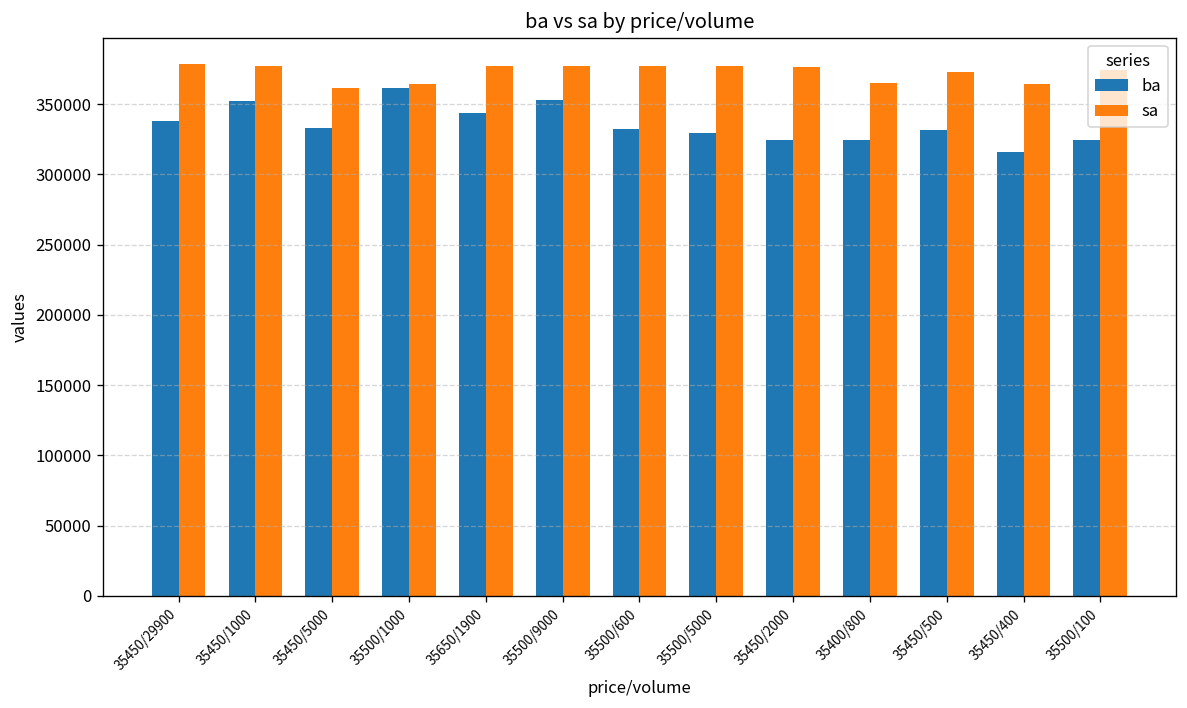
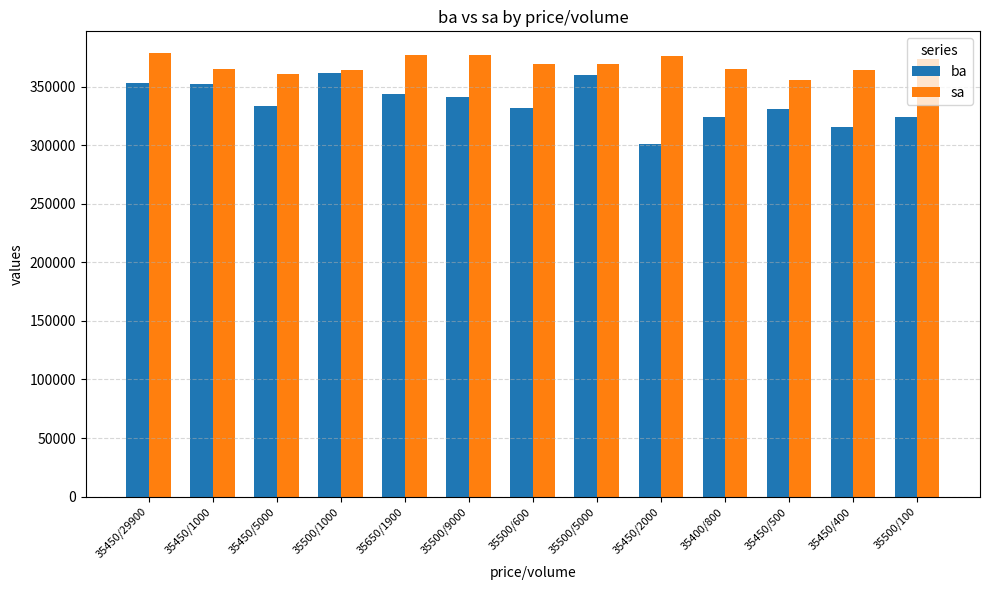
ba, 35450/29900: 338000 -> 353000
sa, 35450/1000: 377000 -> 365000
ba, 35500/9000: 353000 -> 341000
sa, 35500/600: 377000 -> 369000
ba, 35500/5000: 330000 -> 360000
sa, 35500/5000: 377000 -> 370000
ba, 35450/2000: 325000 -> 302000
sa, 35450/500: 373000 -> 356000
